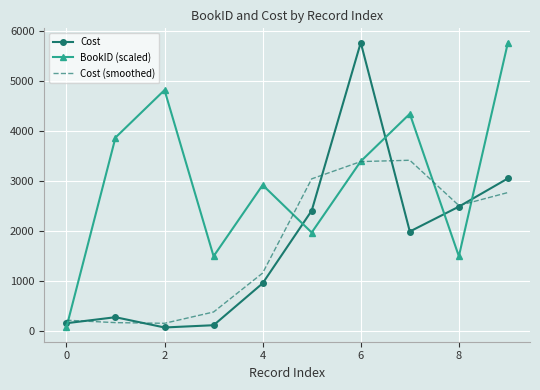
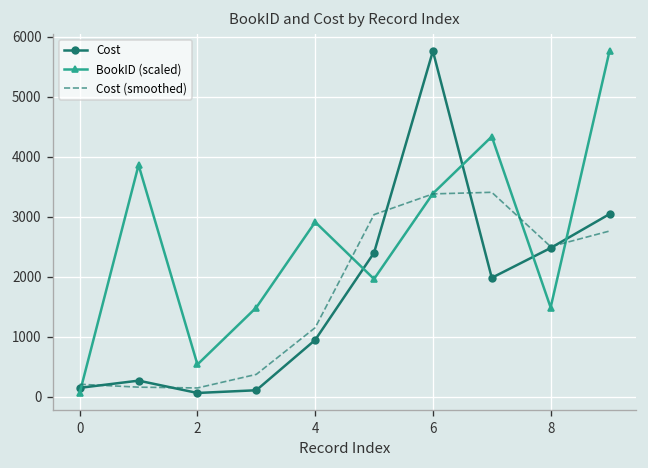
BookID (scaled), 2: 4800 -> 500
